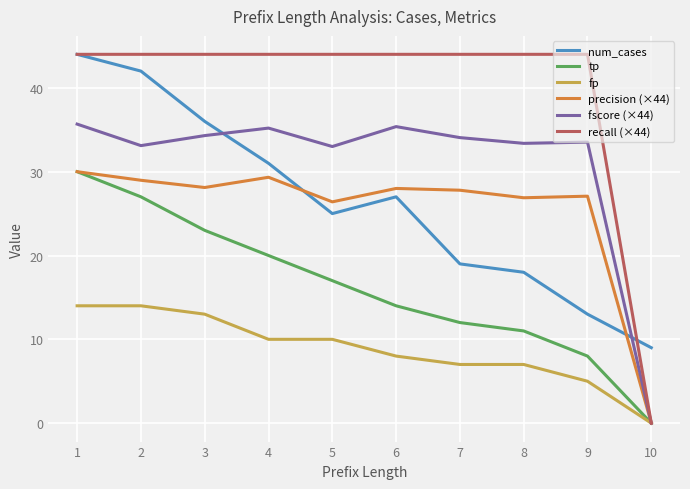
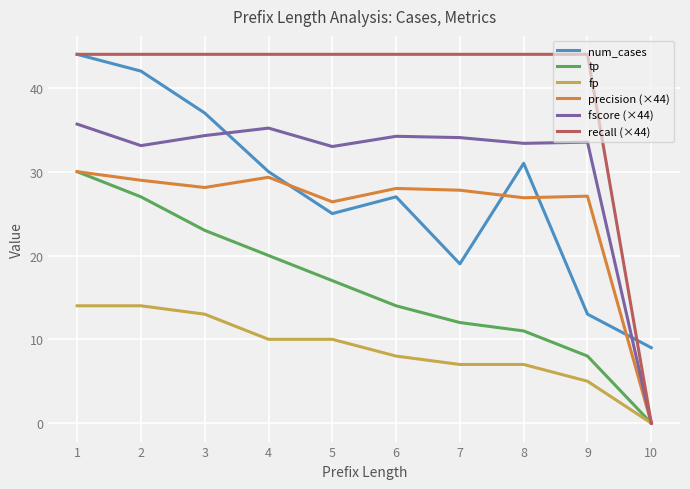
num_cases, 3: 36 -> 37
num_cases, 4: 31 -> 30
fscore (×44), 6: 35 -> 34
num_cases, 8: 18 -> 31
